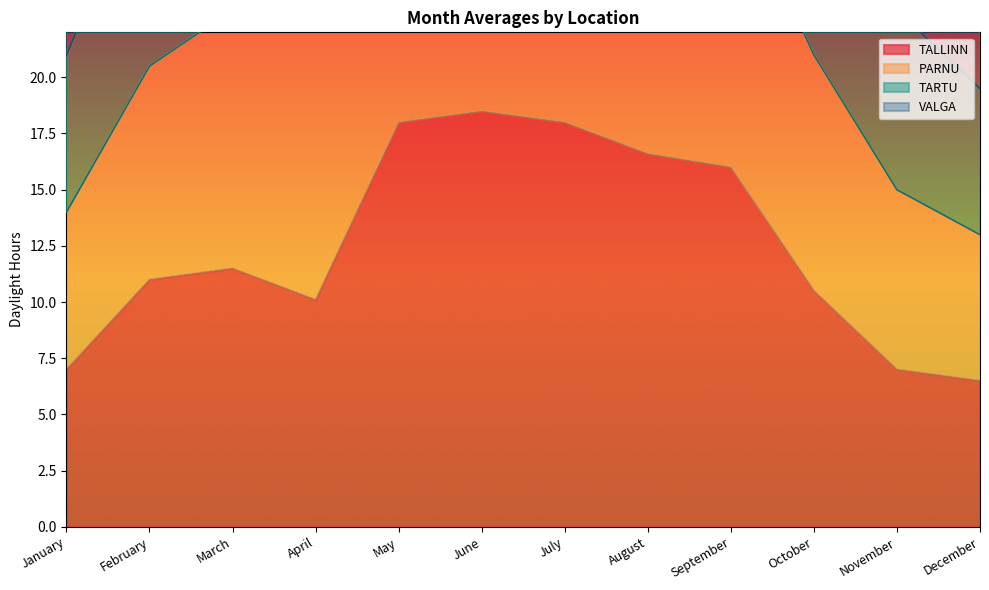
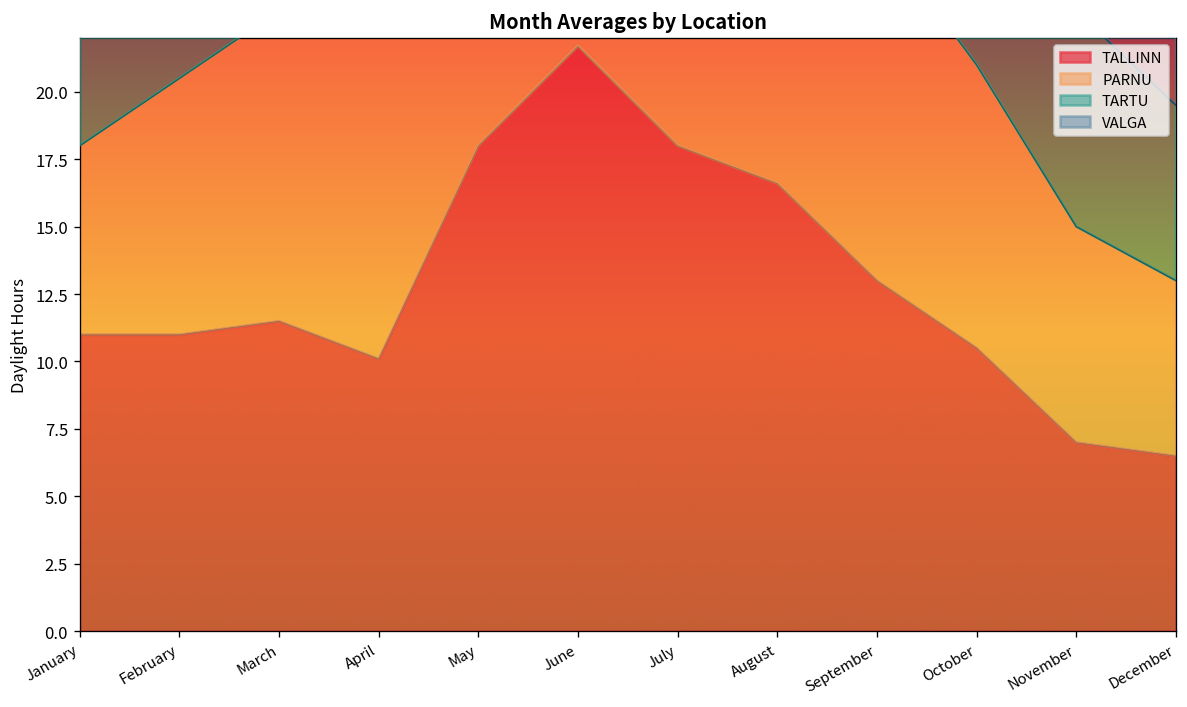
TALLINN, January: 7 -> 11
TALLINN, June: 18.5 -> 21.7
TALLINN, September: 16 -> 13
